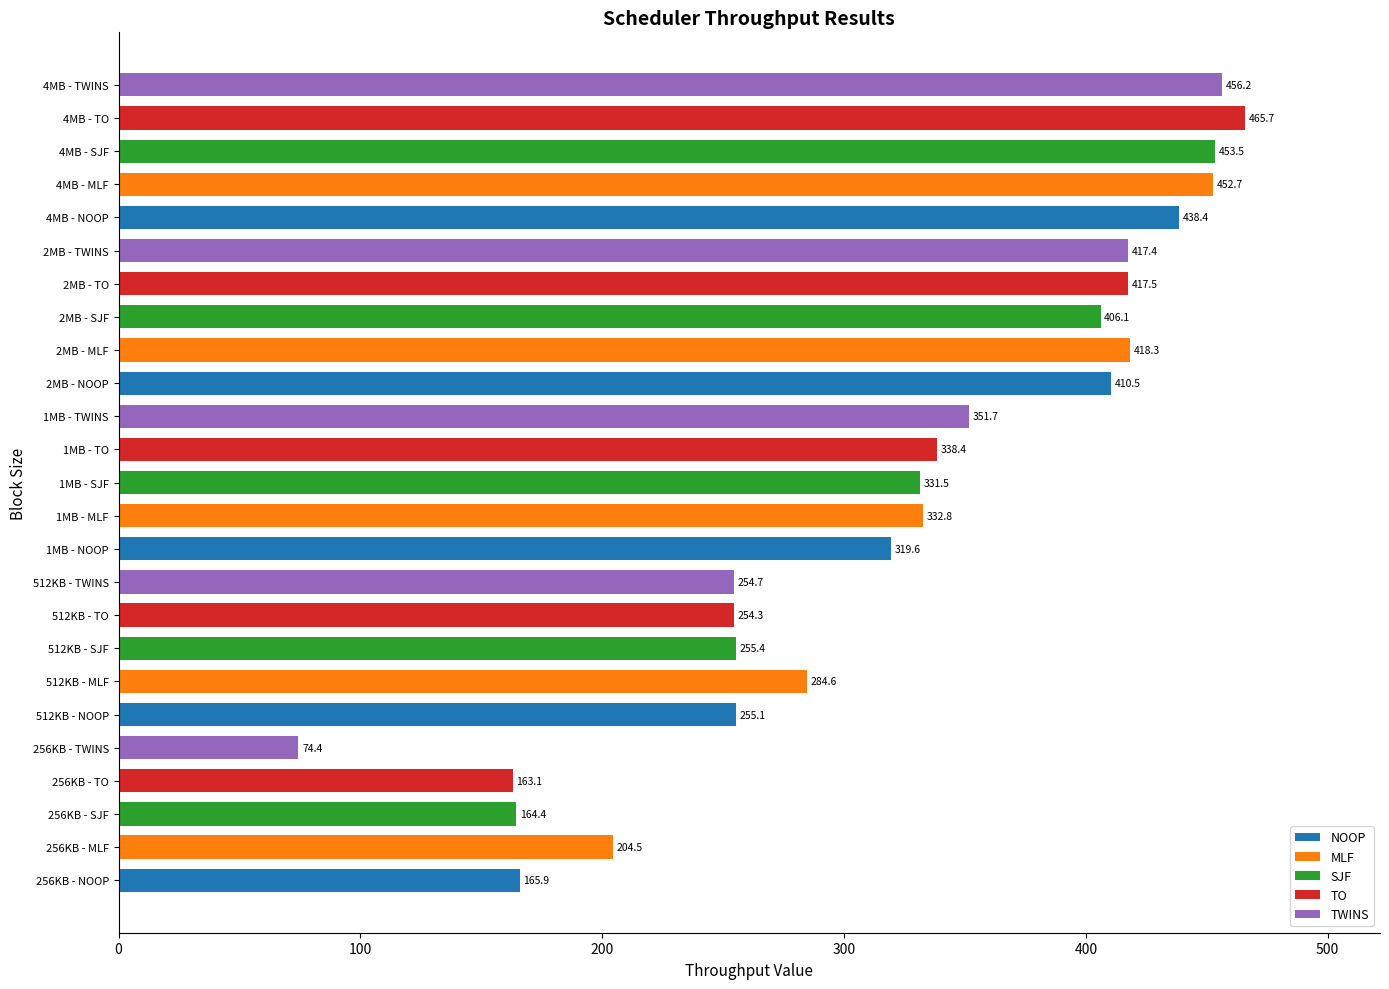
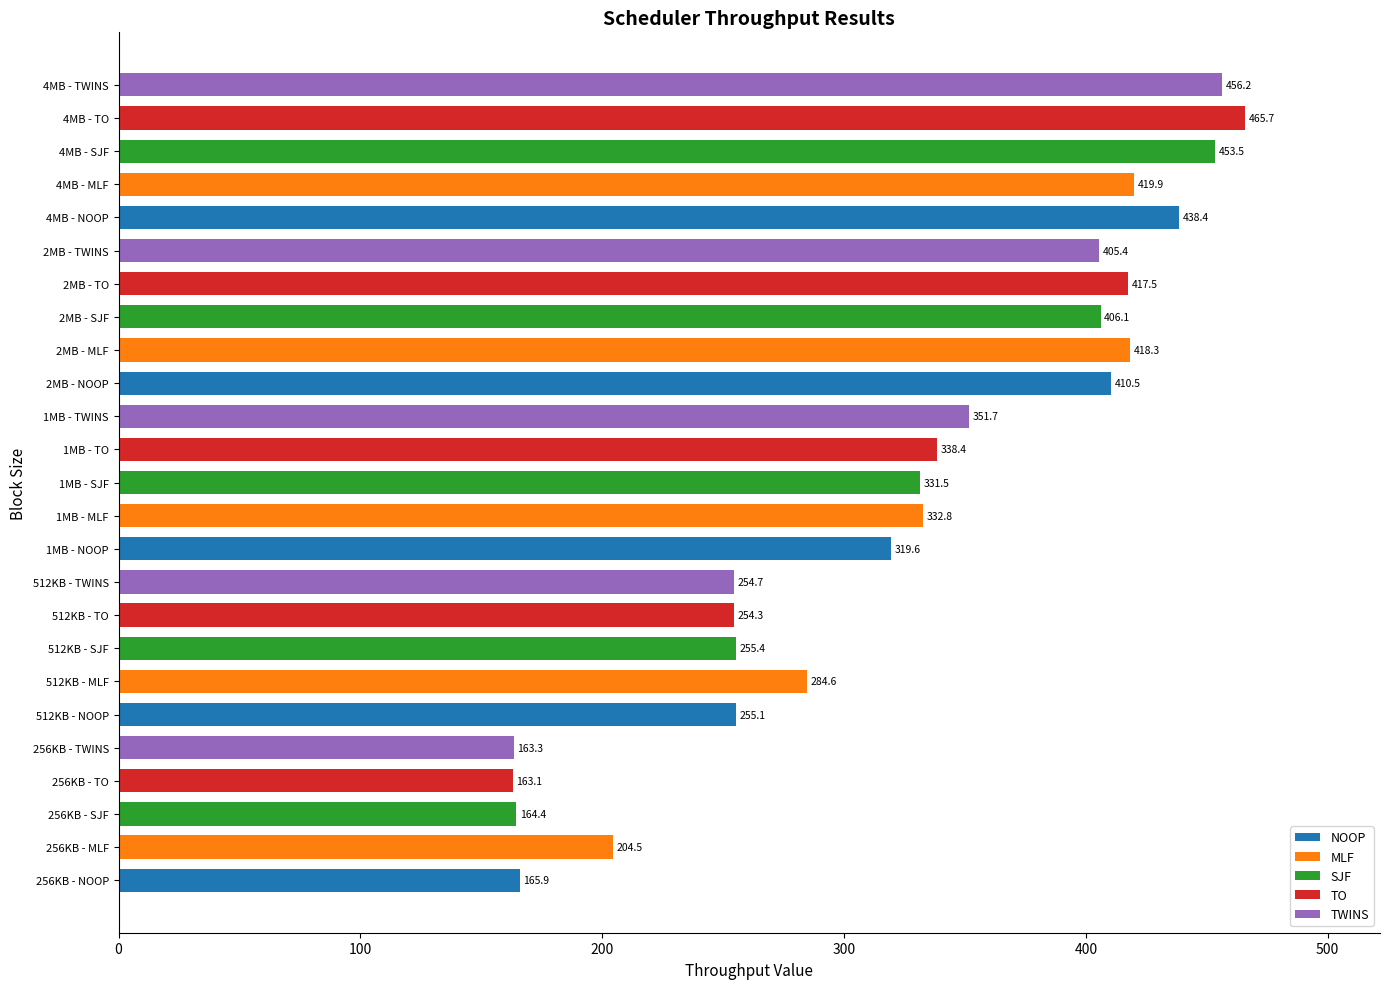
4MB - MLF: 452.7 -> 419.9
2MB - TWINS: 417.4 -> 405.4
256KB - TWINS: 74.4 -> 163.3
